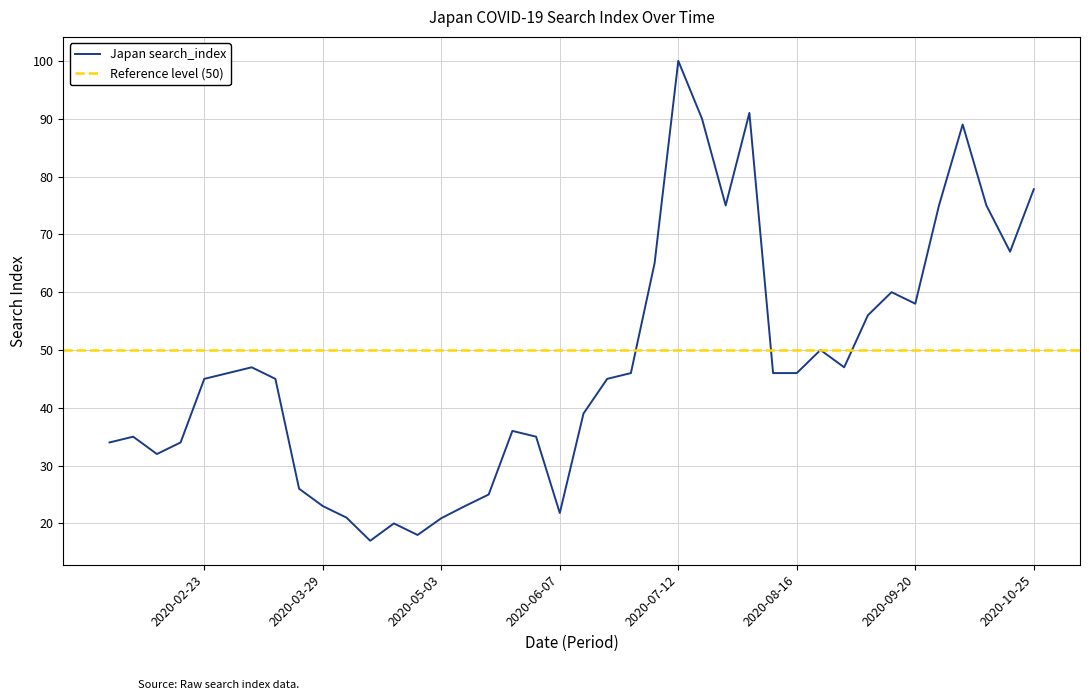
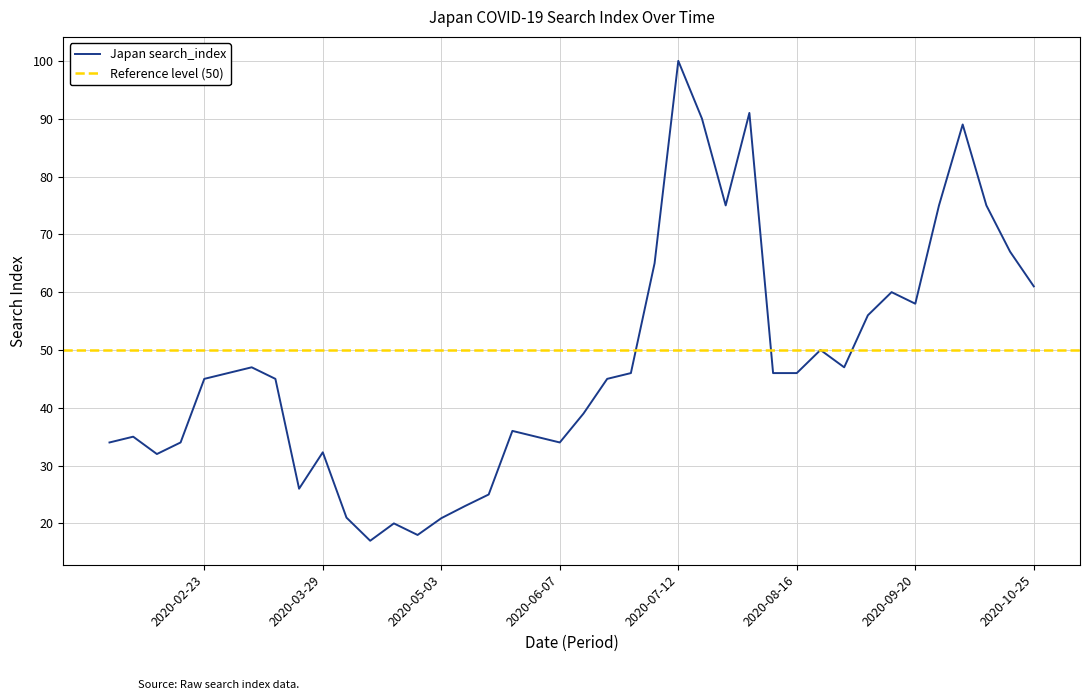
2020-03-29: 23 -> 32
2020-06-07: 22 -> 34
2020-10-25: 78 -> 61
